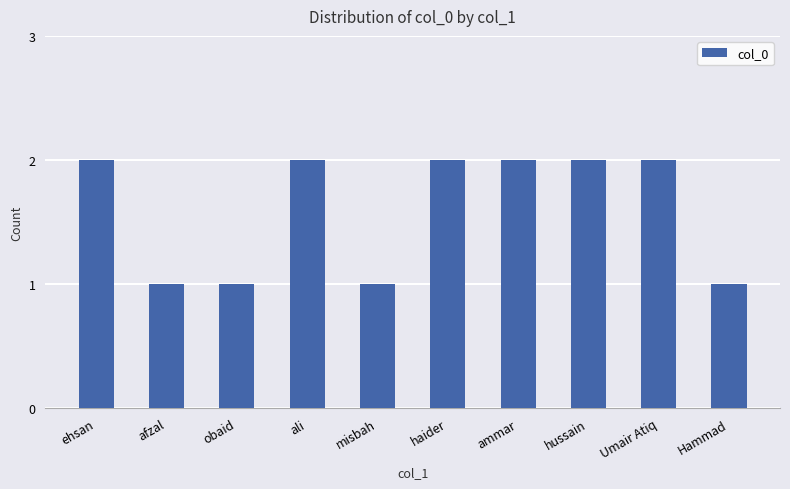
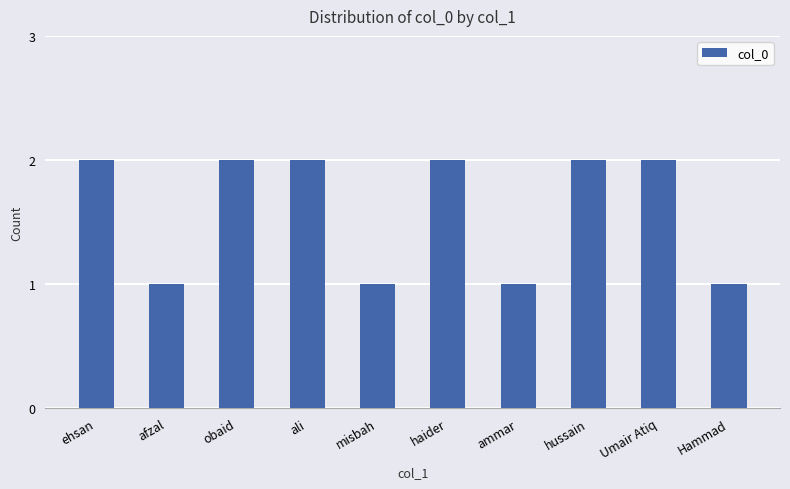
obaid: 1 -> 2
ammar: 2 -> 1
